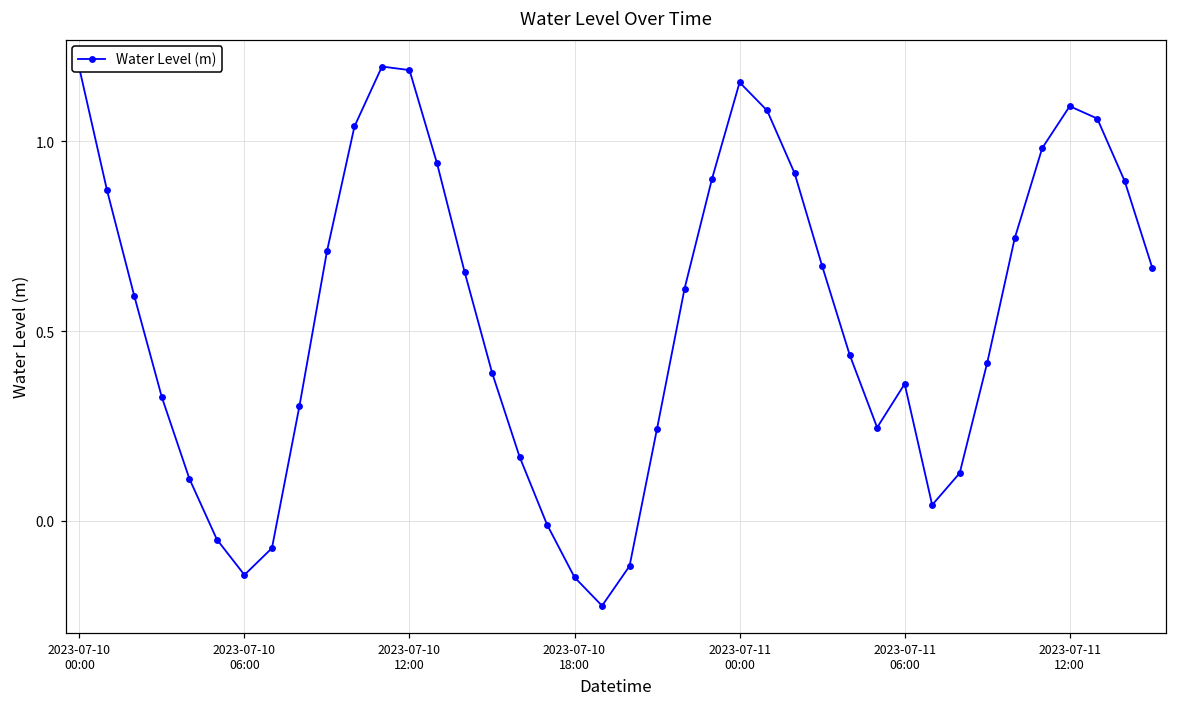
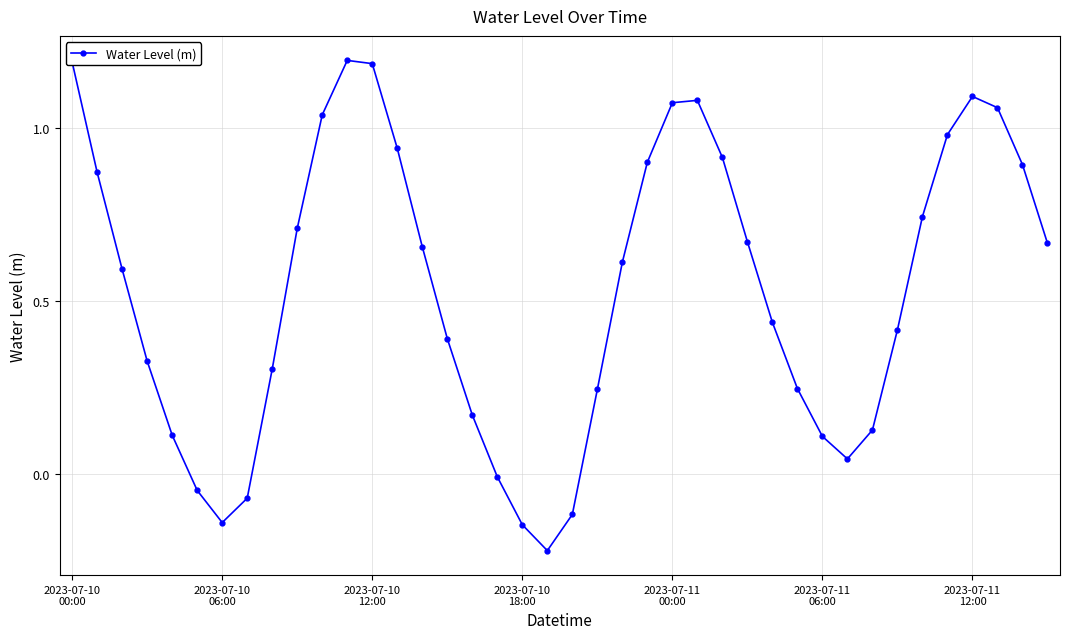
2023-07-11 00:00: 1.15 -> 1.07
2023-07-11 06:00: 0.36 -> 0.11
